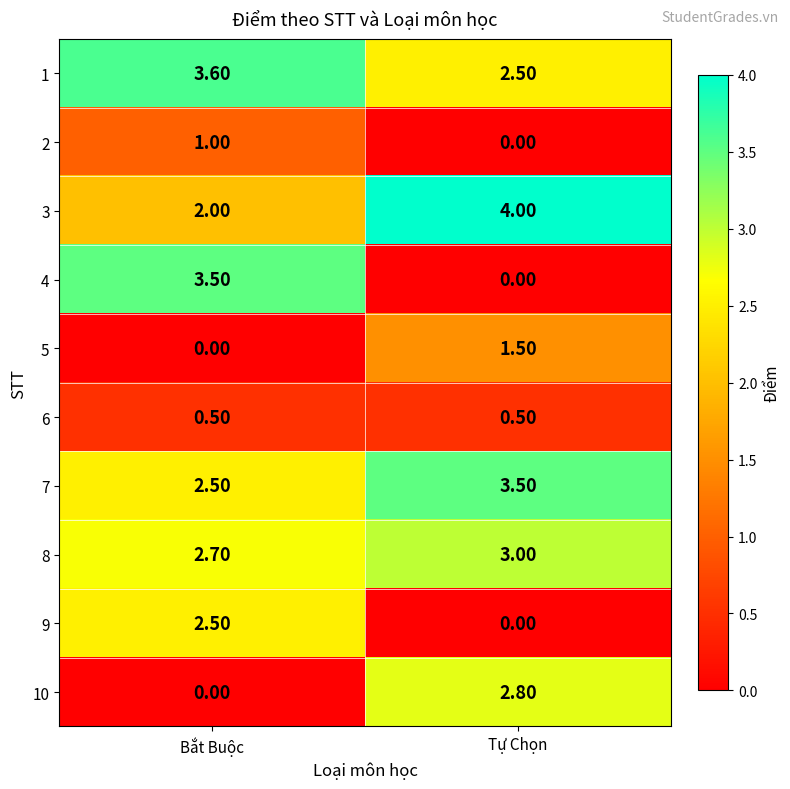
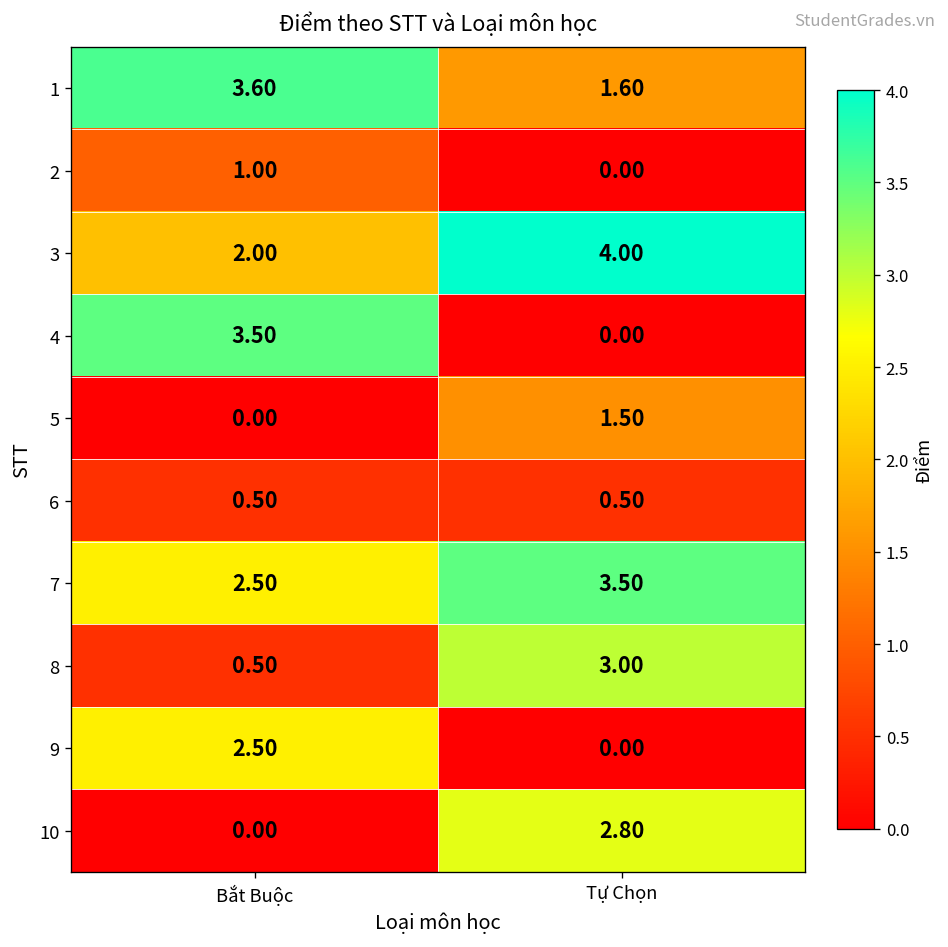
1, Tự Chọn: 2.50 -> 1.60
8, Bắt Buộc: 2.70 -> 0.50
